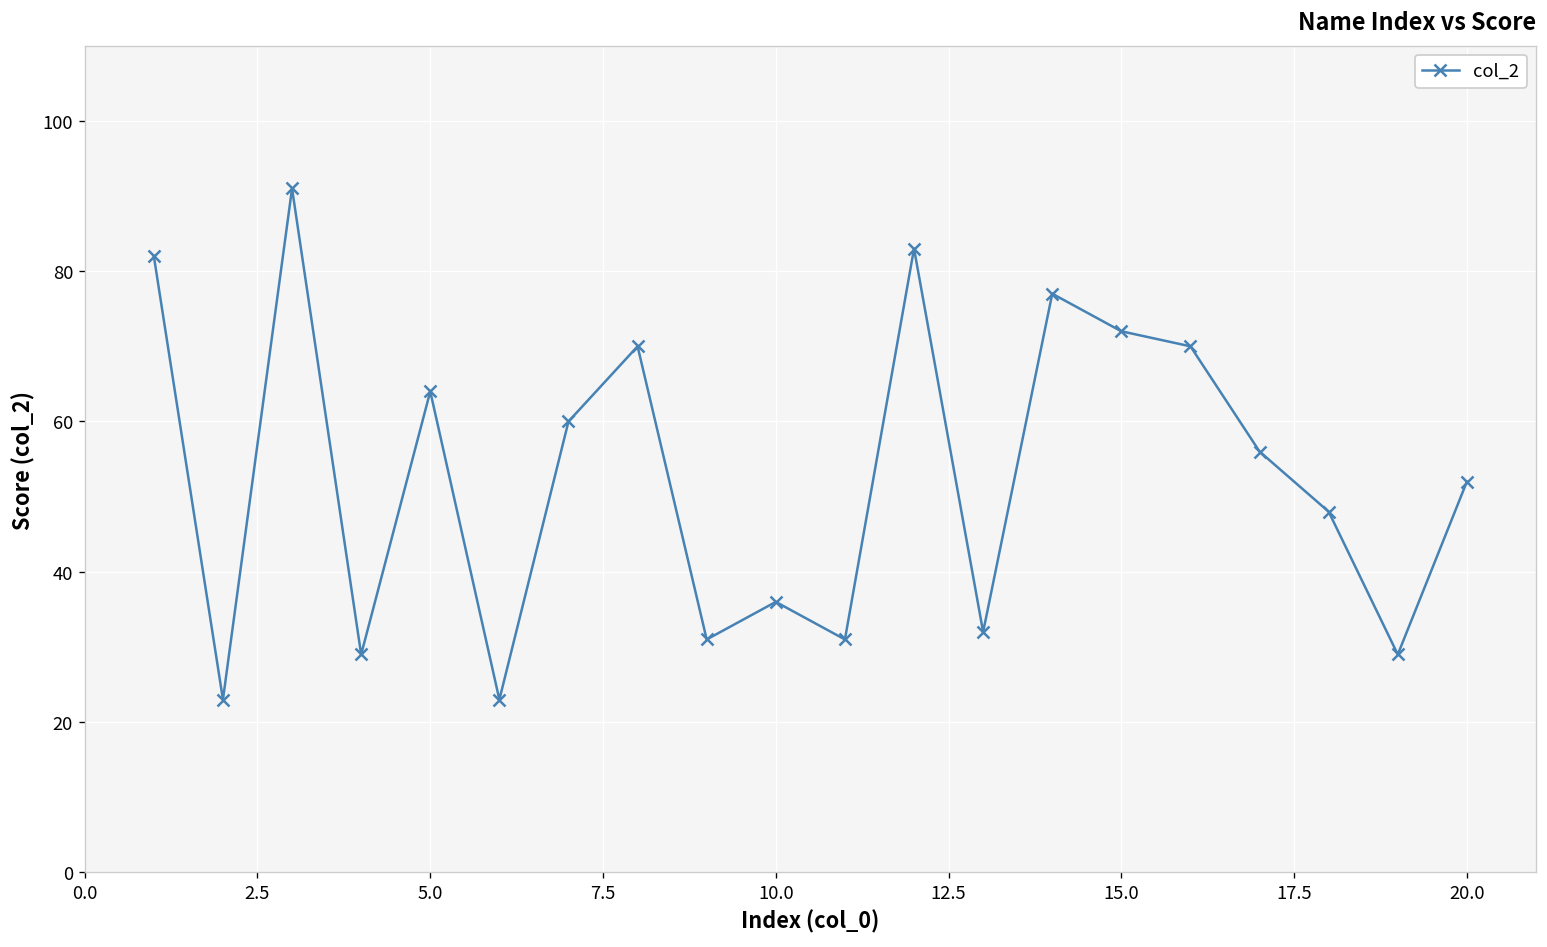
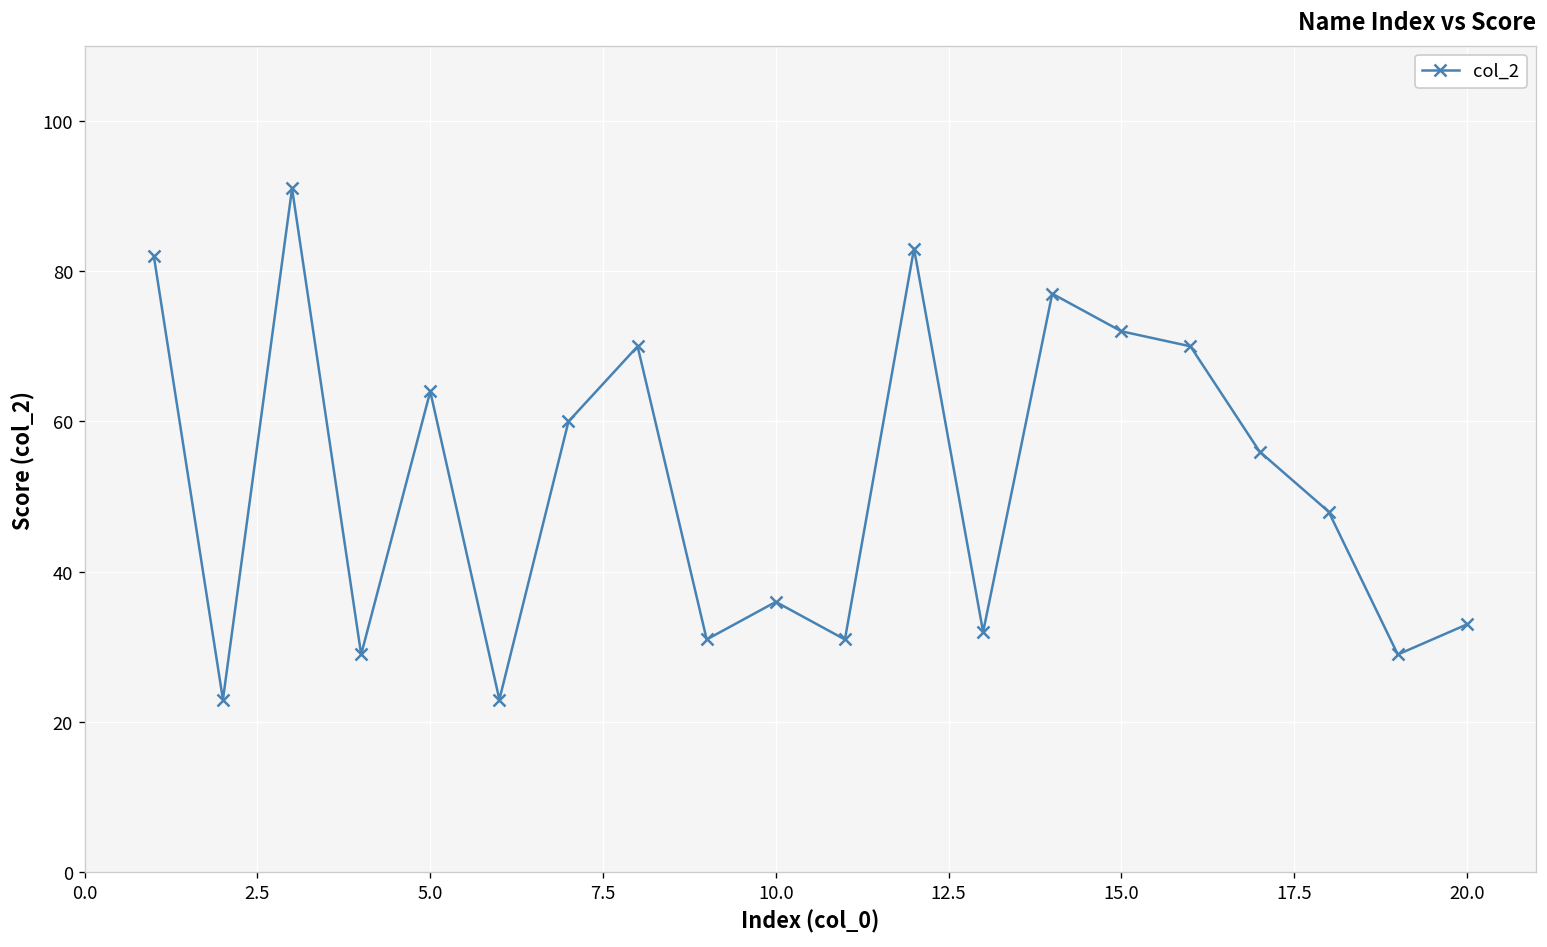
20.0: 52 -> 33
